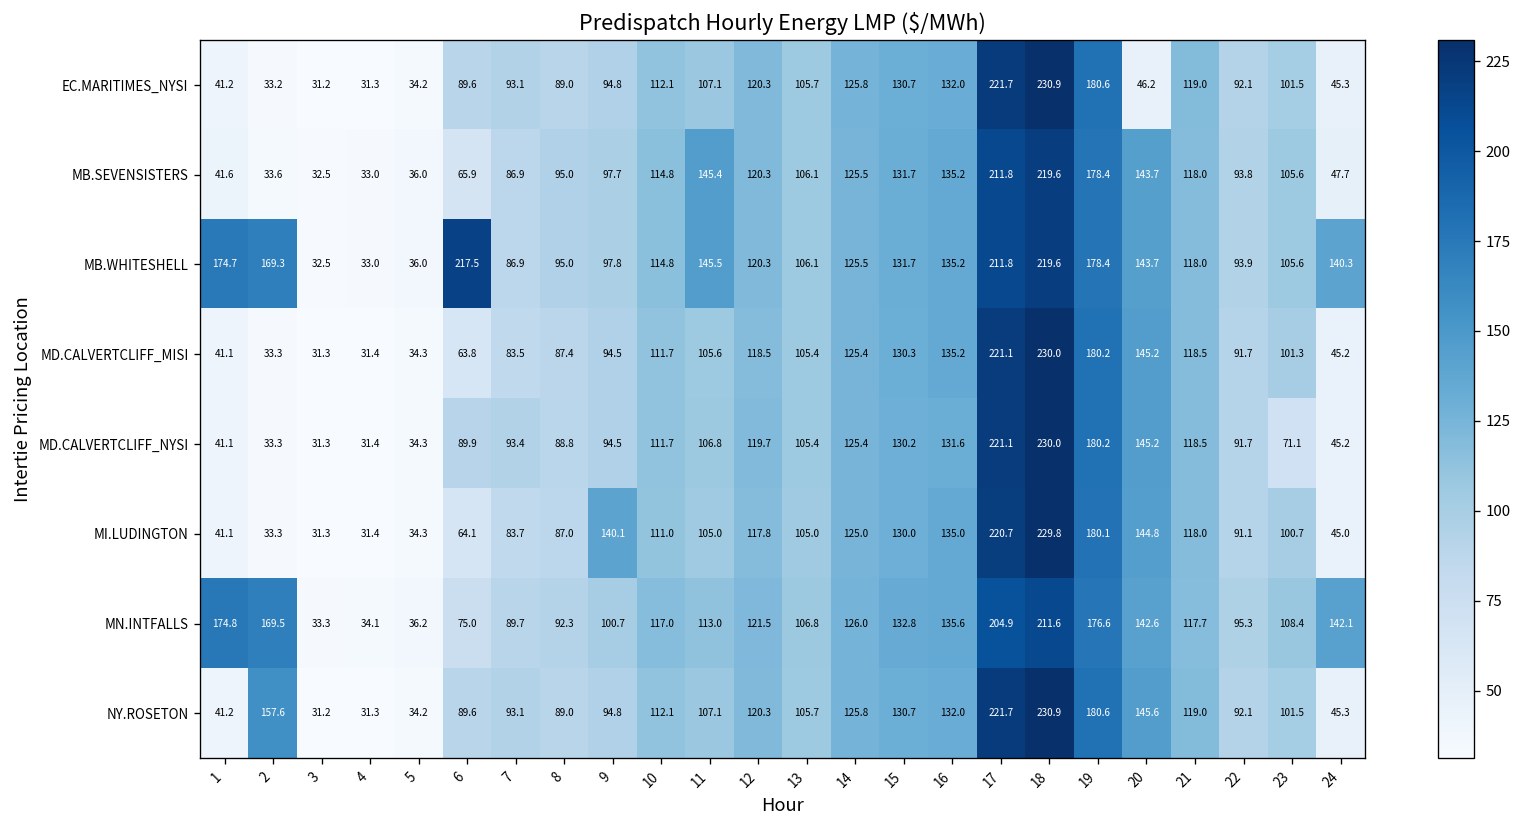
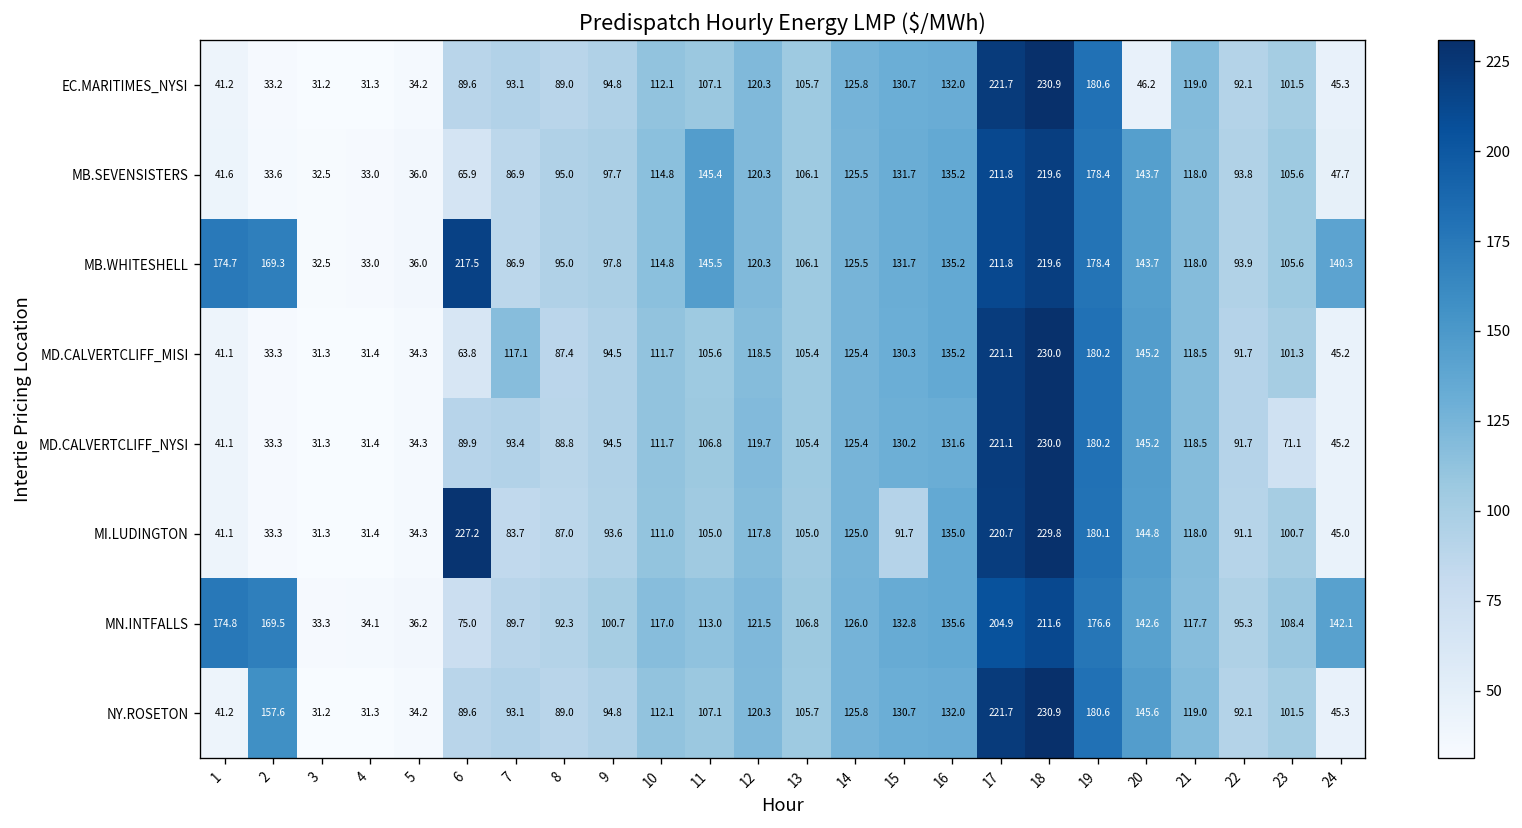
MD.CALVERTCLIFF_MISI, 7: 83.5 -> 117.1
MI.LUDINGTON, 6: 64.1 -> 227.2
MI.LUDINGTON, 9: 140.1 -> 93.6
MI.LUDINGTON, 15: 130.0 -> 91.7
